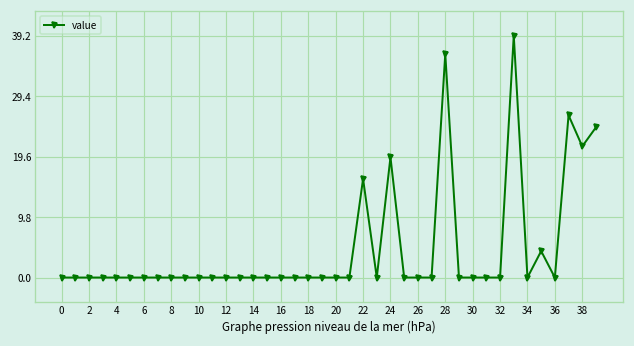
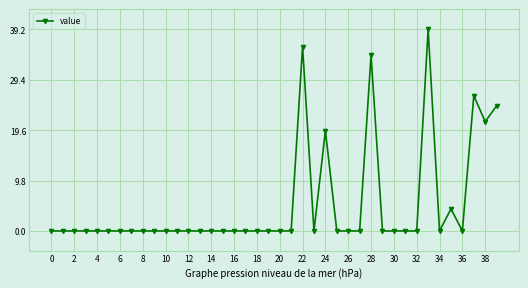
22: 16 -> 36
28: 36 -> 34
